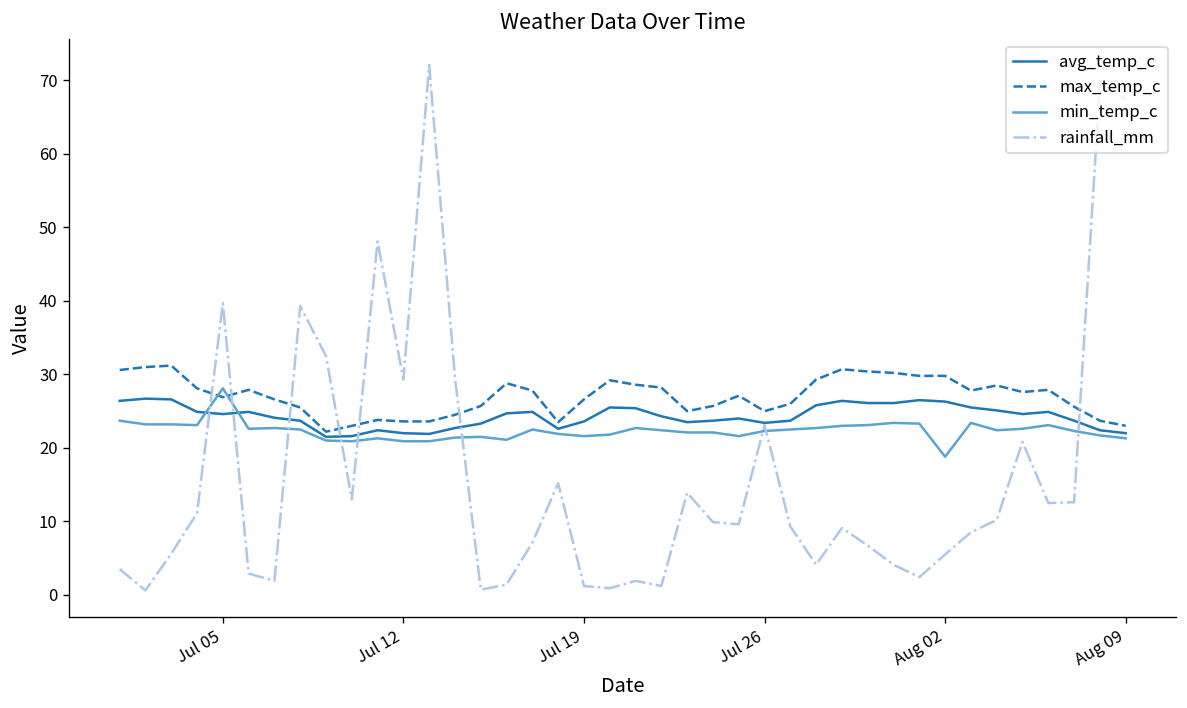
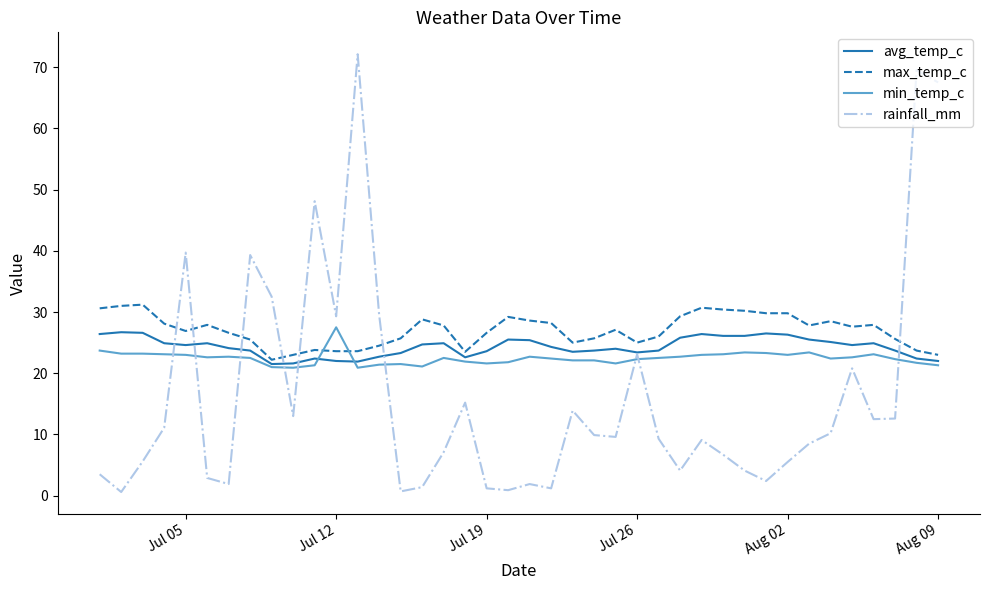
min_temp_c, Jul 05: 28 -> 23
min_temp_c, Jul 12: 21 -> 28
min_temp_c, Aug 02: 19 -> 23
